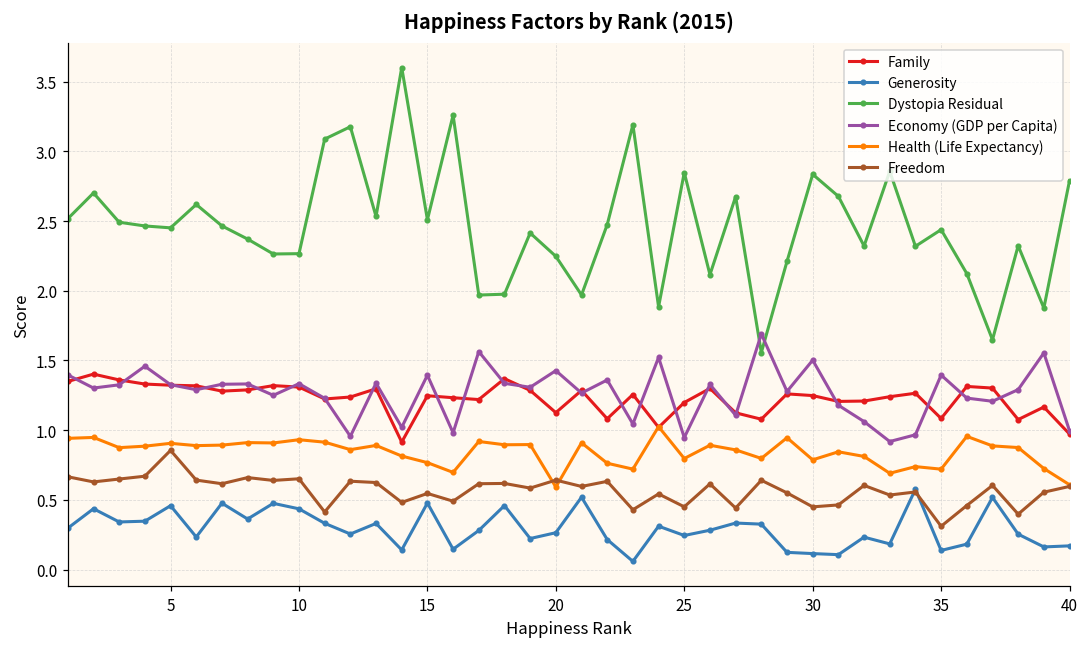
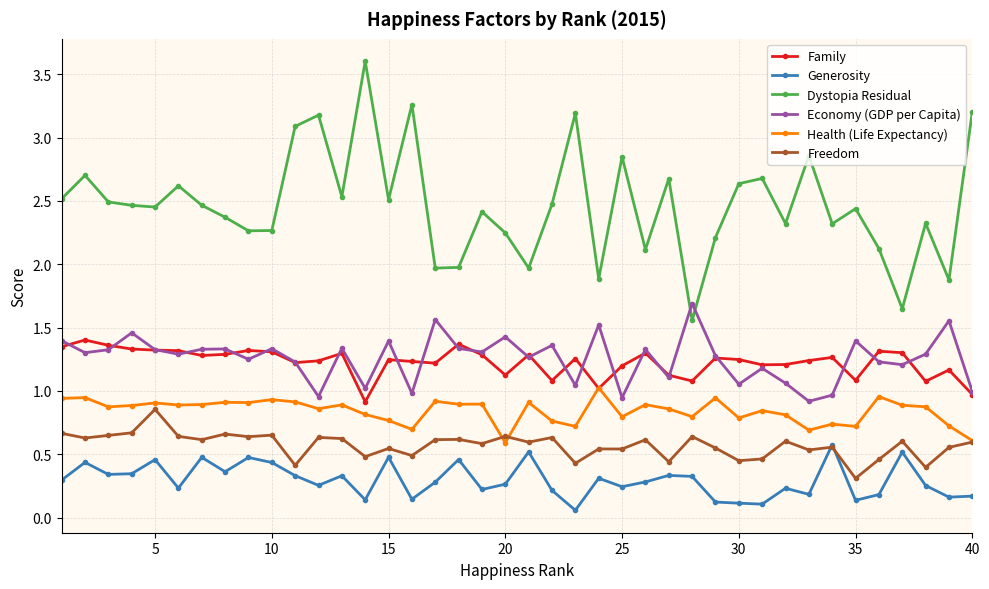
Freedom, 25: 0.45 -> 0.54
Dystopia Residual, 30: 2.84 -> 2.64
Economy (GDP per Capita), 30: 1.50 -> 1.05
Dystopia Residual, 40: 2.79 -> 3.20
